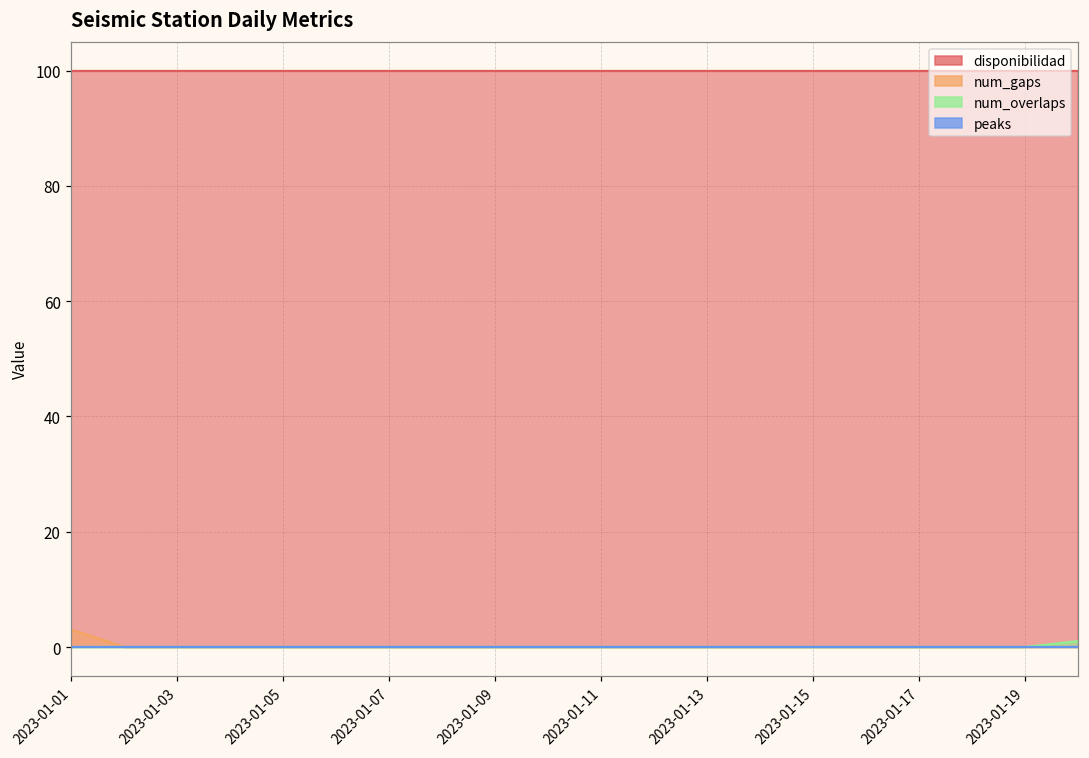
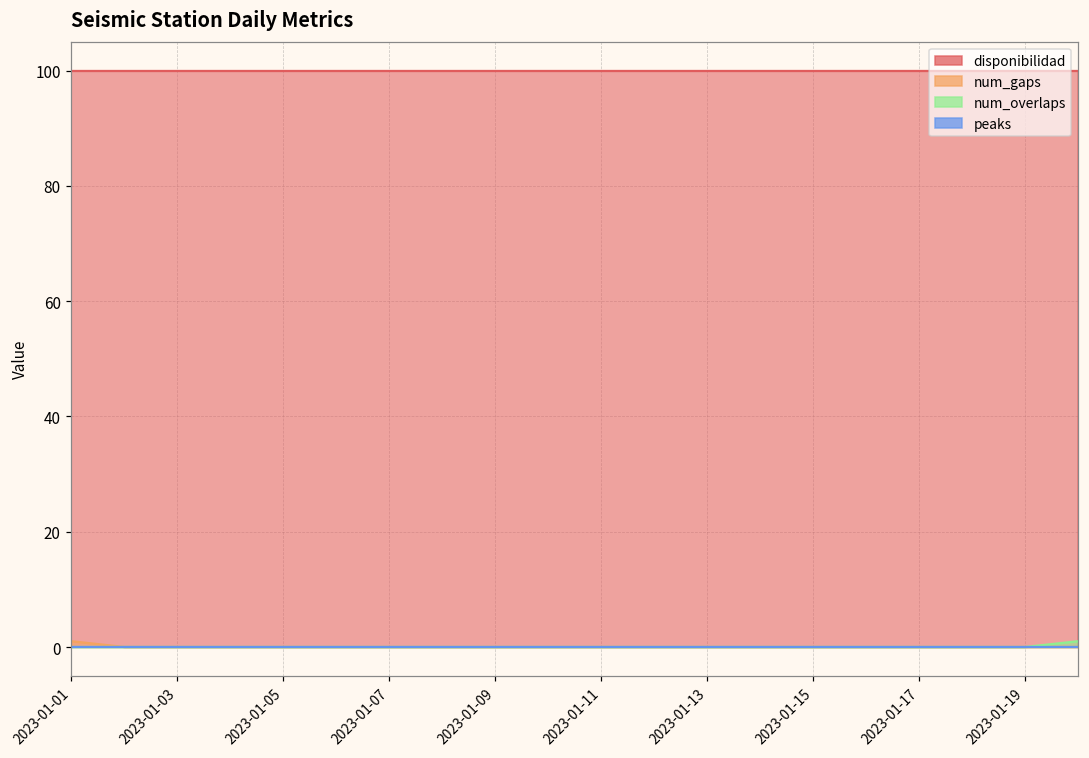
num_gaps, 2023-01-01: 3 -> 1
